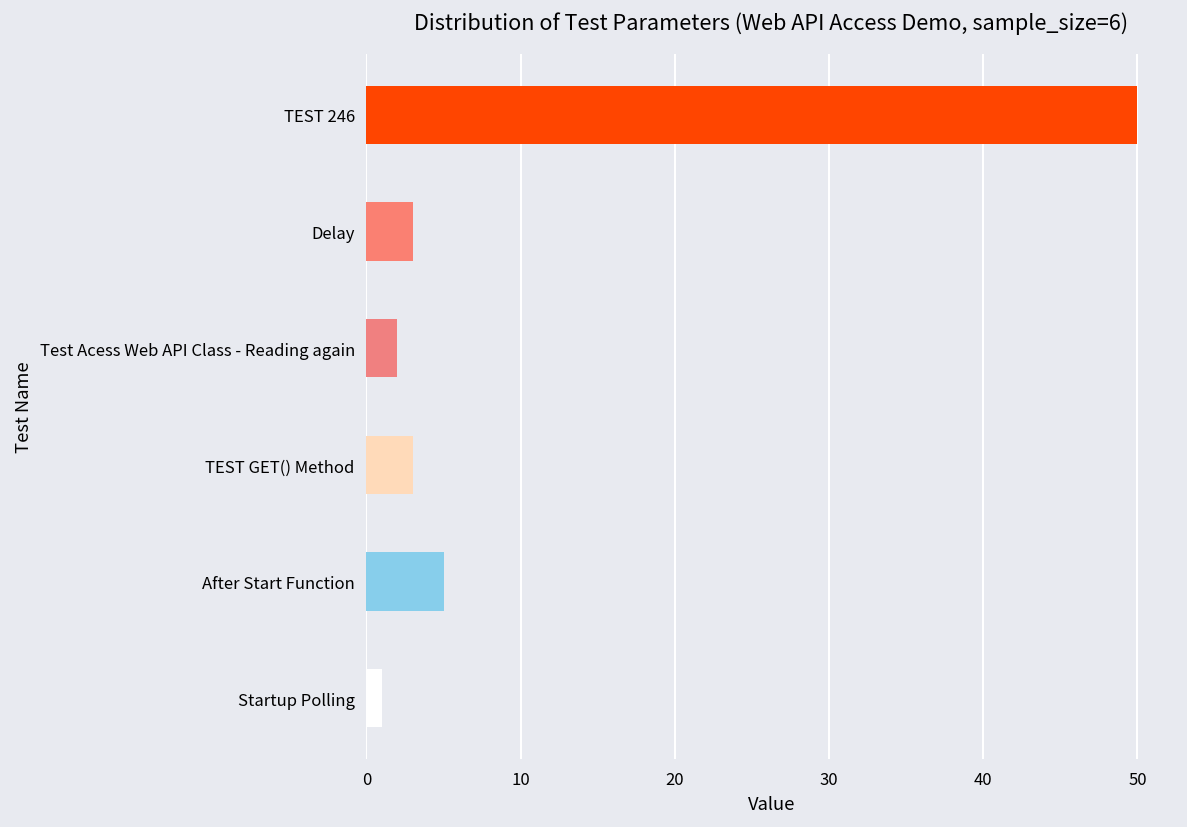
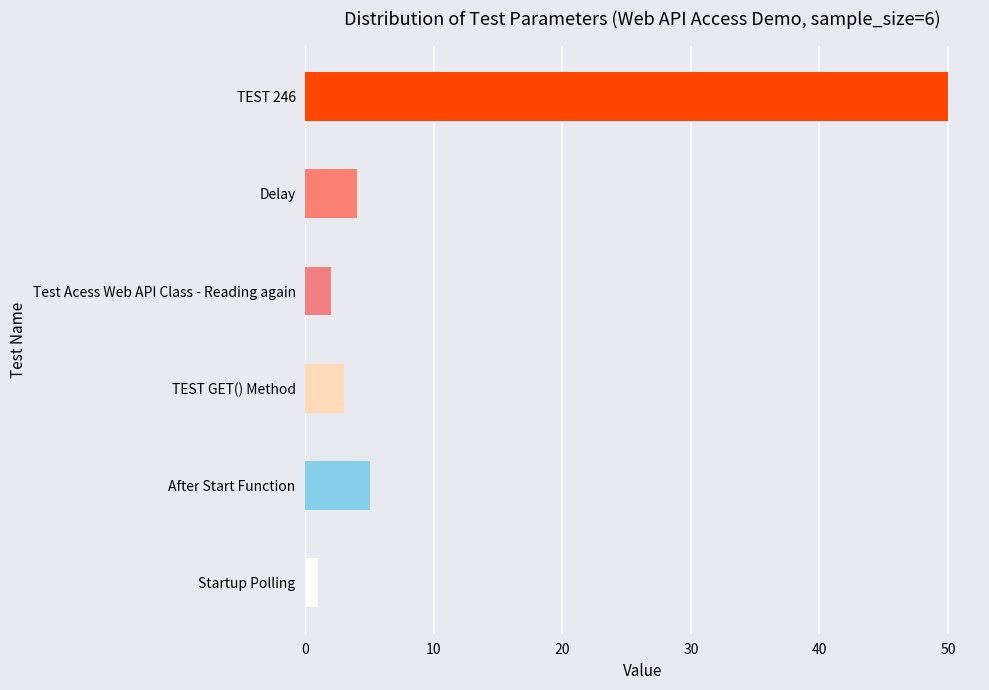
Delay: 3 -> 4
